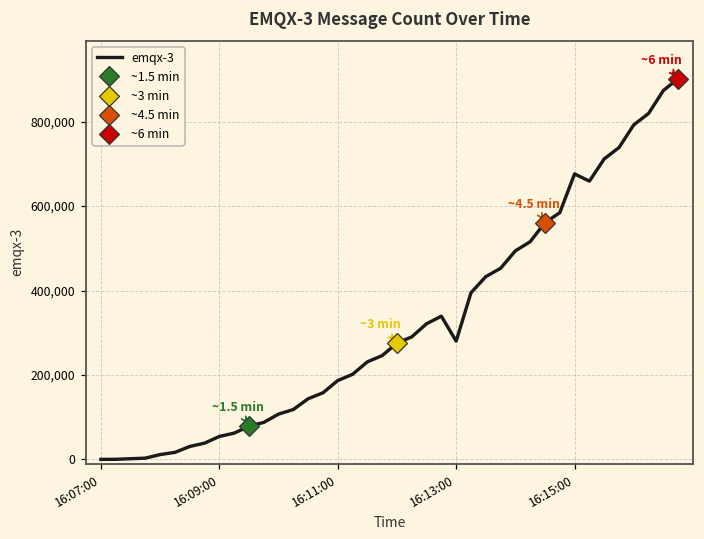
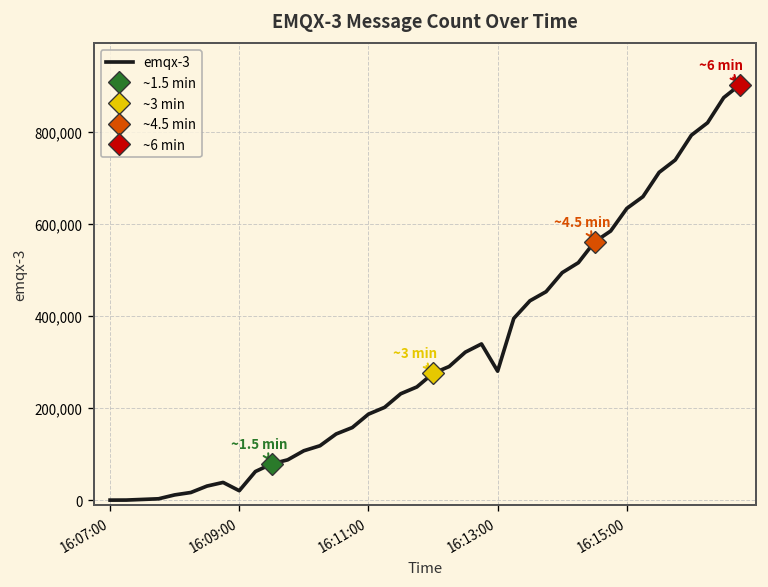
emqx-3, 16:09:00: 50,000 -> 20,000
emqx-3, 16:15:00: 680,000 -> 630,000
